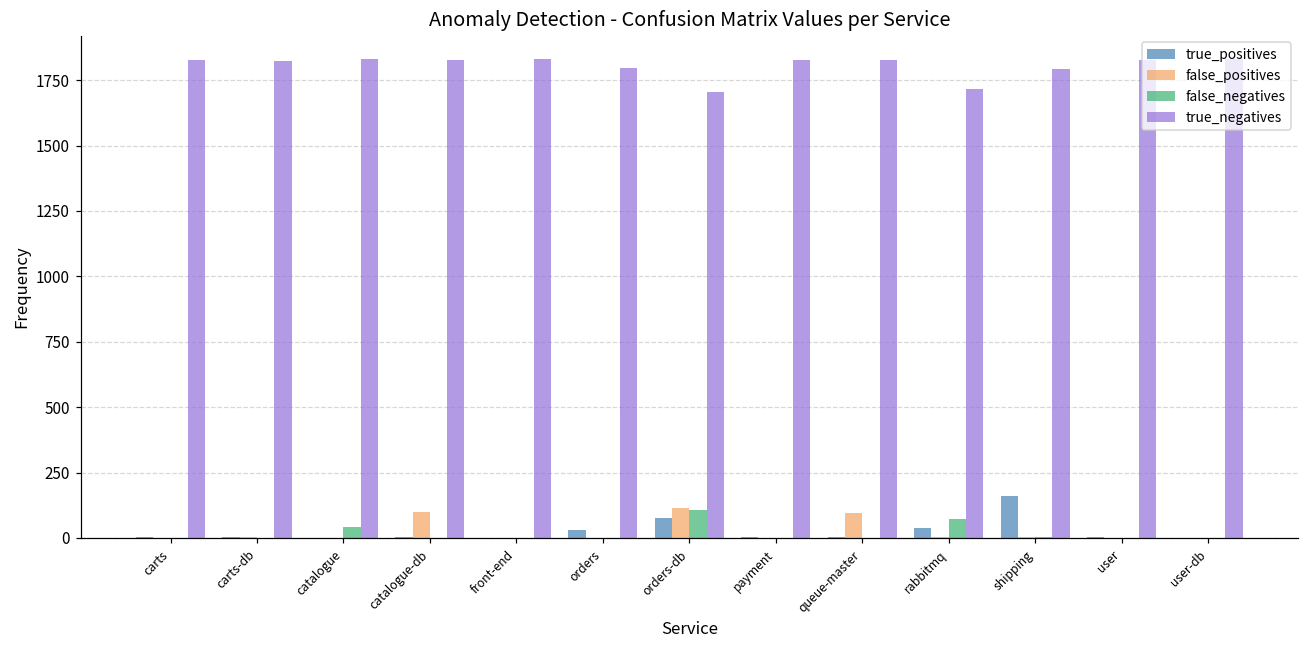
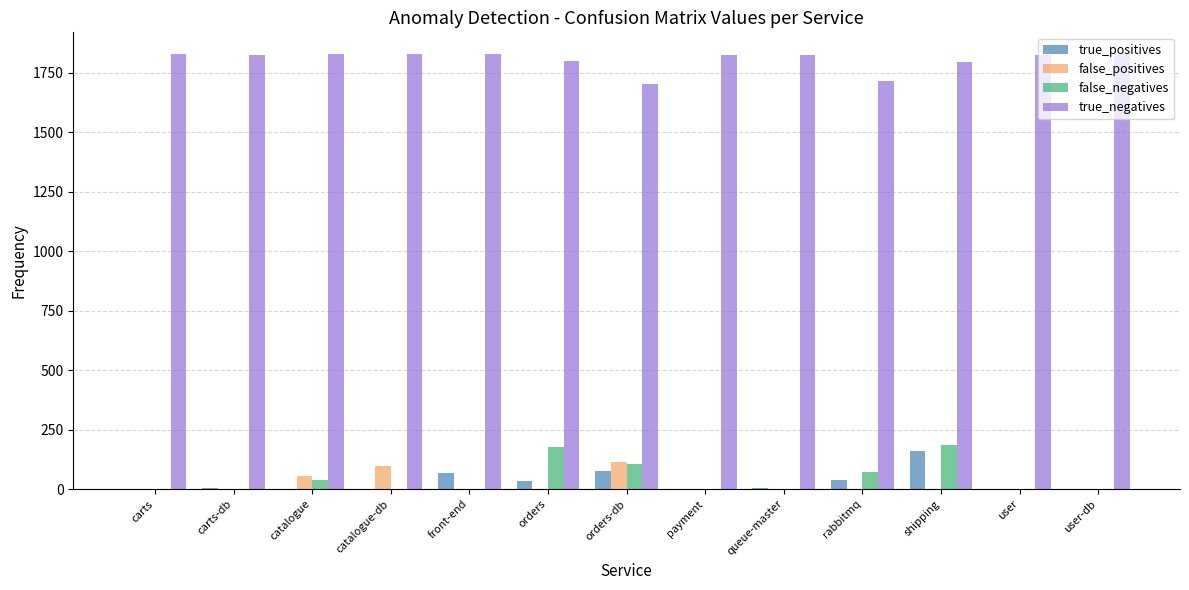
false_positives, catalogue: 0 -> 60
true_positives, front-end: 0 -> 70
false_negatives, orders: 0 -> 180
false_positives, queue-master: 100 -> 0
false_negatives, shipping: 0 -> 190
